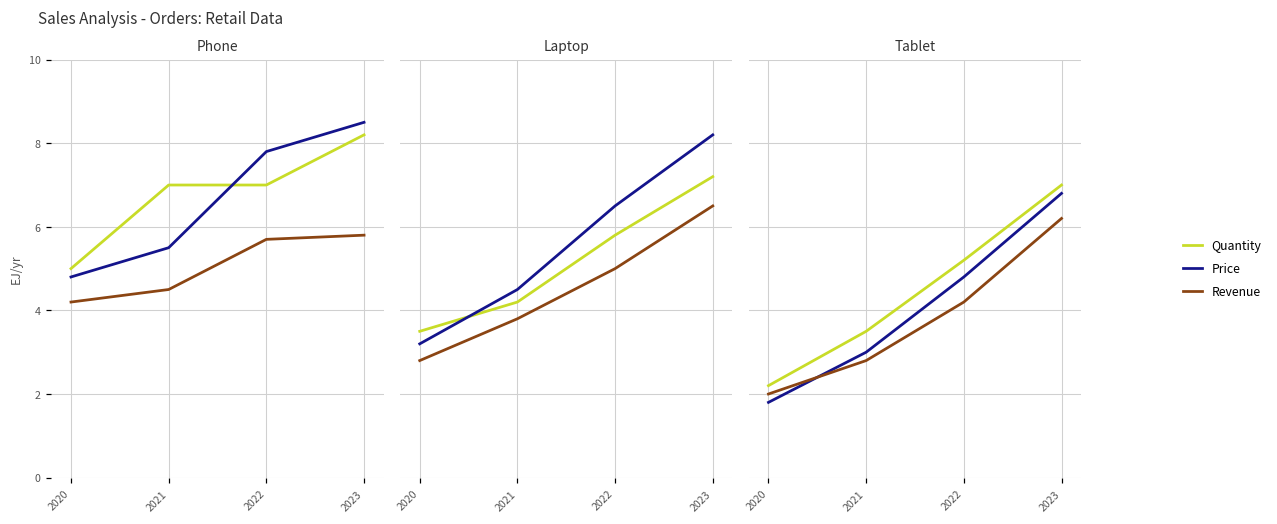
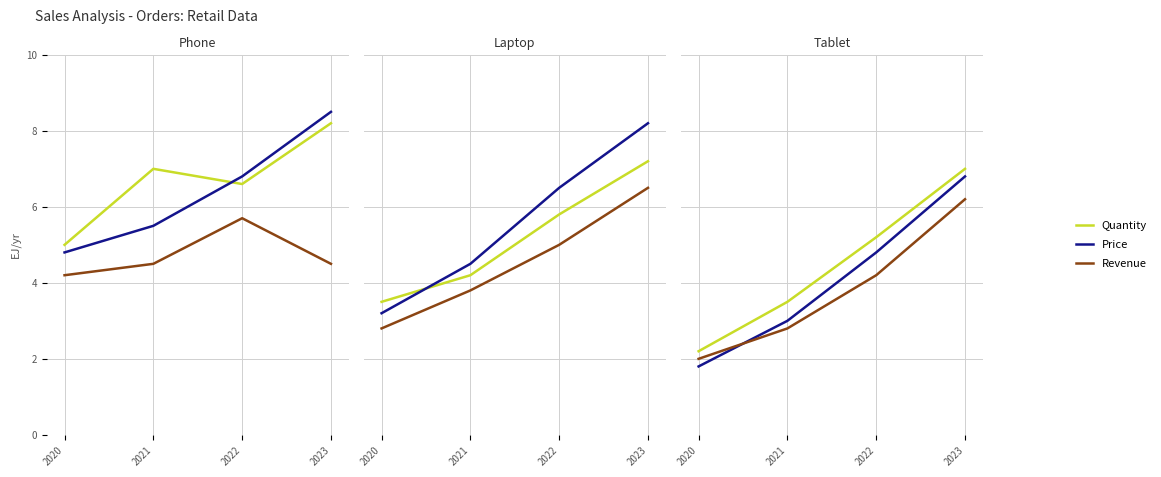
Phone, Quantity, 2022: 7.0 -> 6.6
Phone, Price, 2022: 7.8 -> 6.8
Phone, Revenue, 2023: 5.8 -> 4.5
